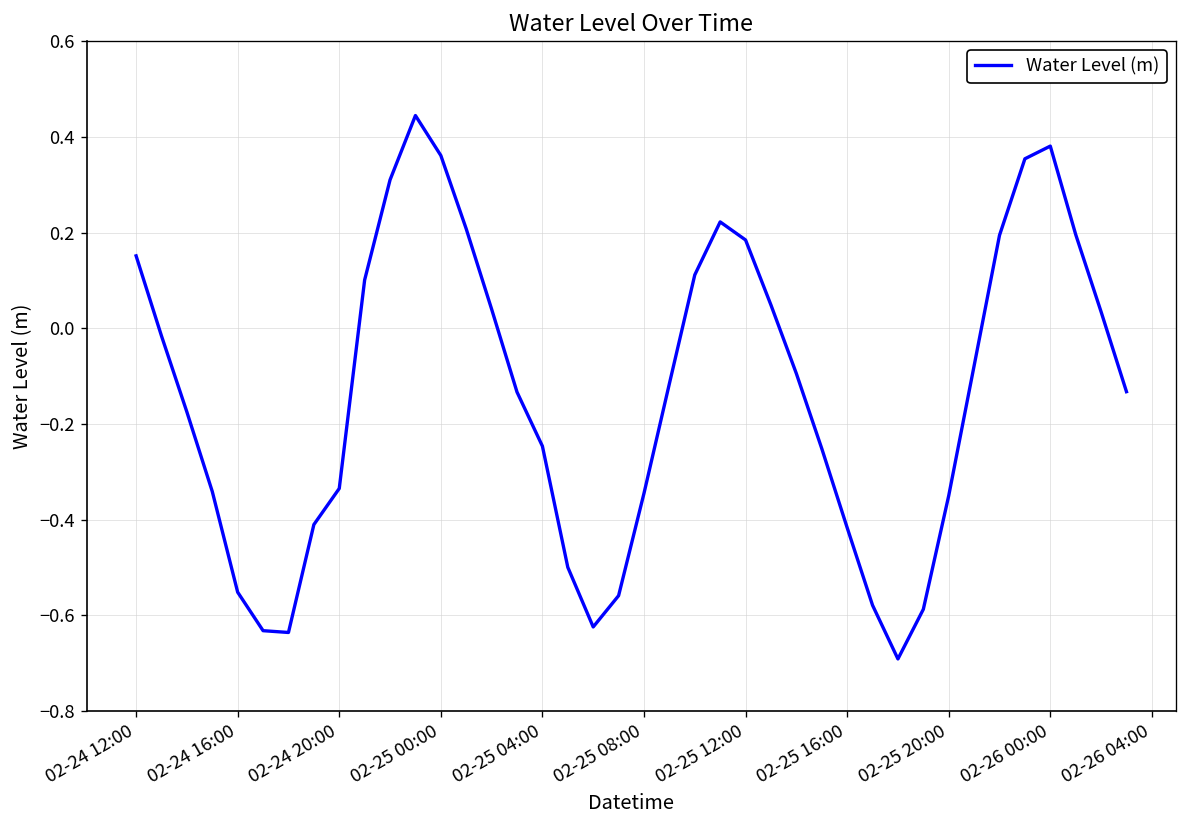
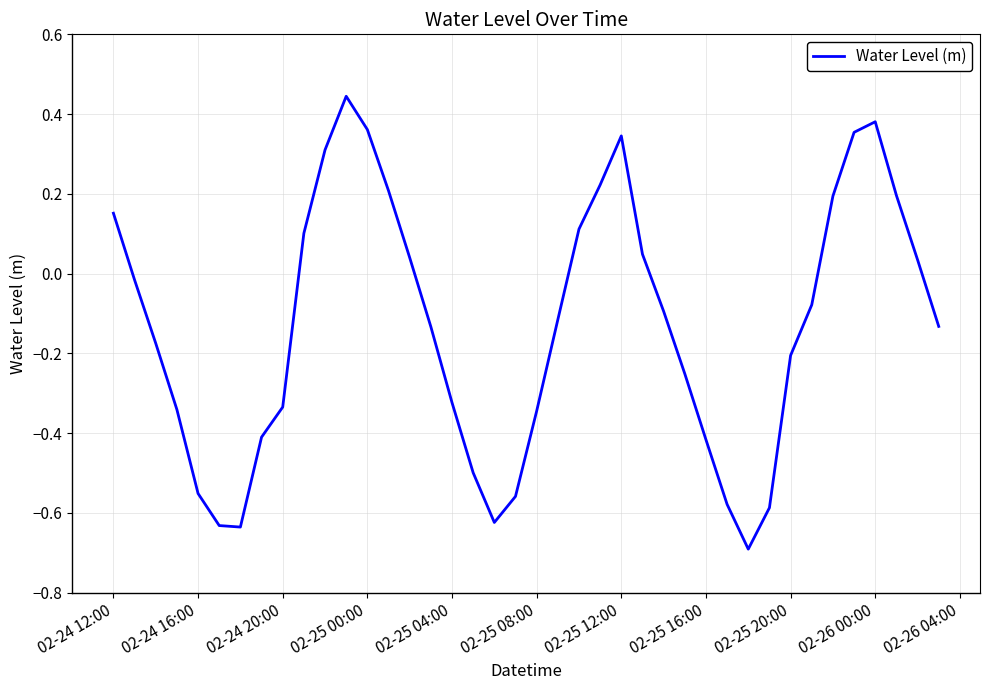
02-25 04:00: -0.25 -> -0.32
02-25 12:00: 0.18 -> 0.35
02-25 20:00: -0.35 -> -0.21
